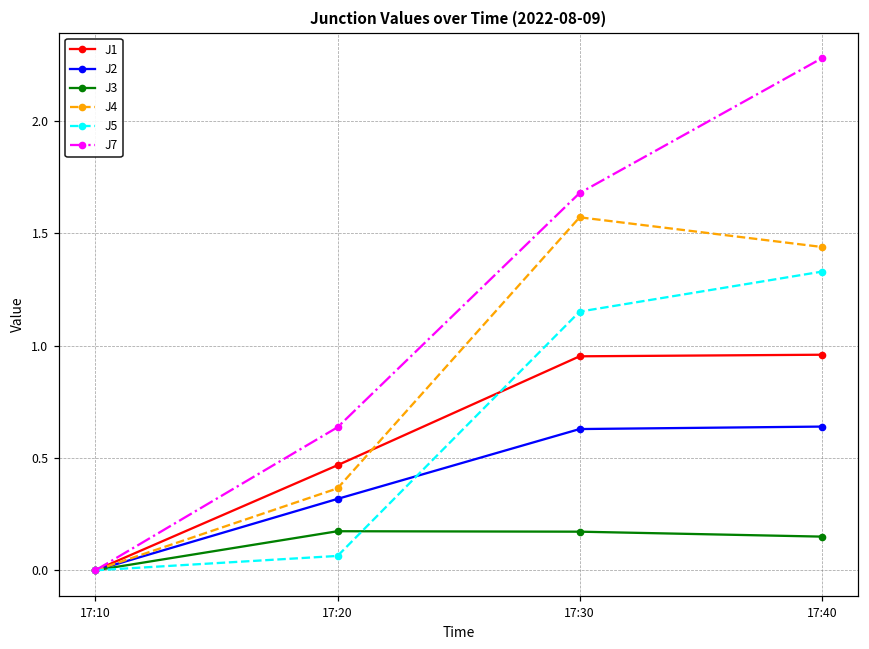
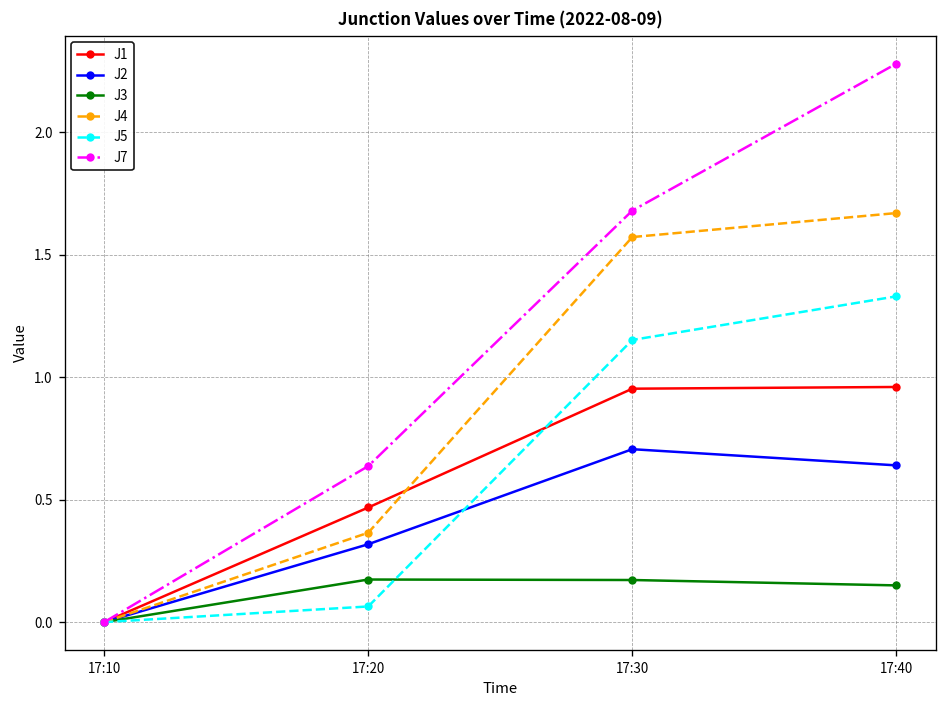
J2, 17:30: 0.63 -> 0.71
J4, 17:40: 1.44 -> 1.67
